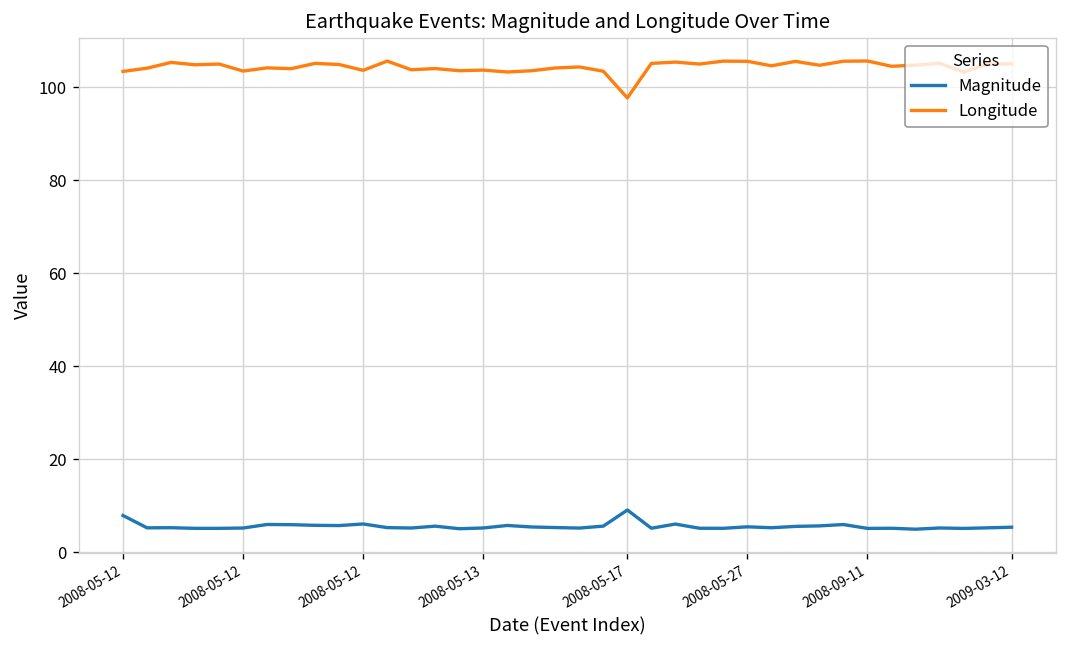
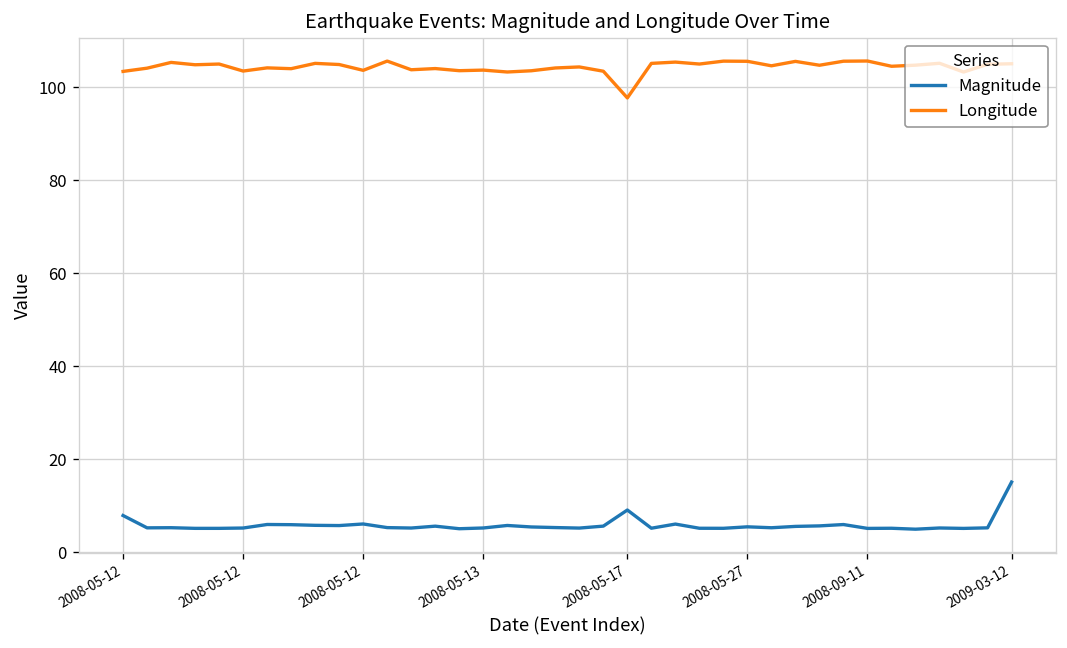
Magnitude, 2009-03-12: 5 -> 15
